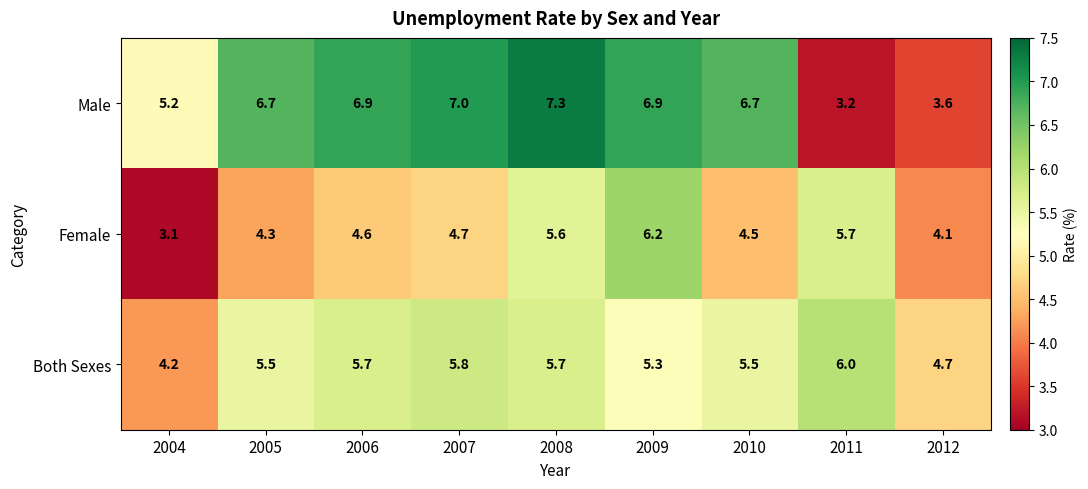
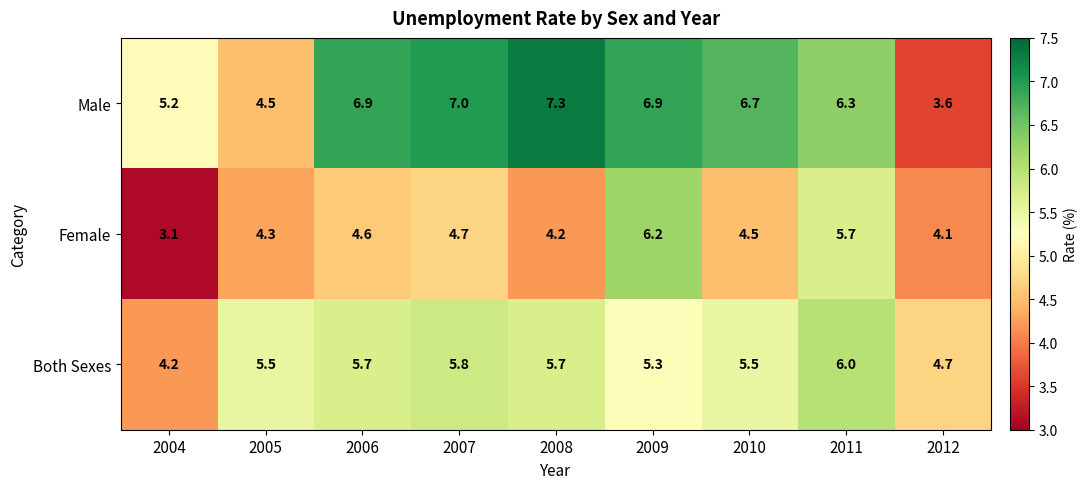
Male, 2005: 6.7 -> 4.5
Male, 2011: 3.2 -> 6.3
Female, 2008: 5.6 -> 4.2
